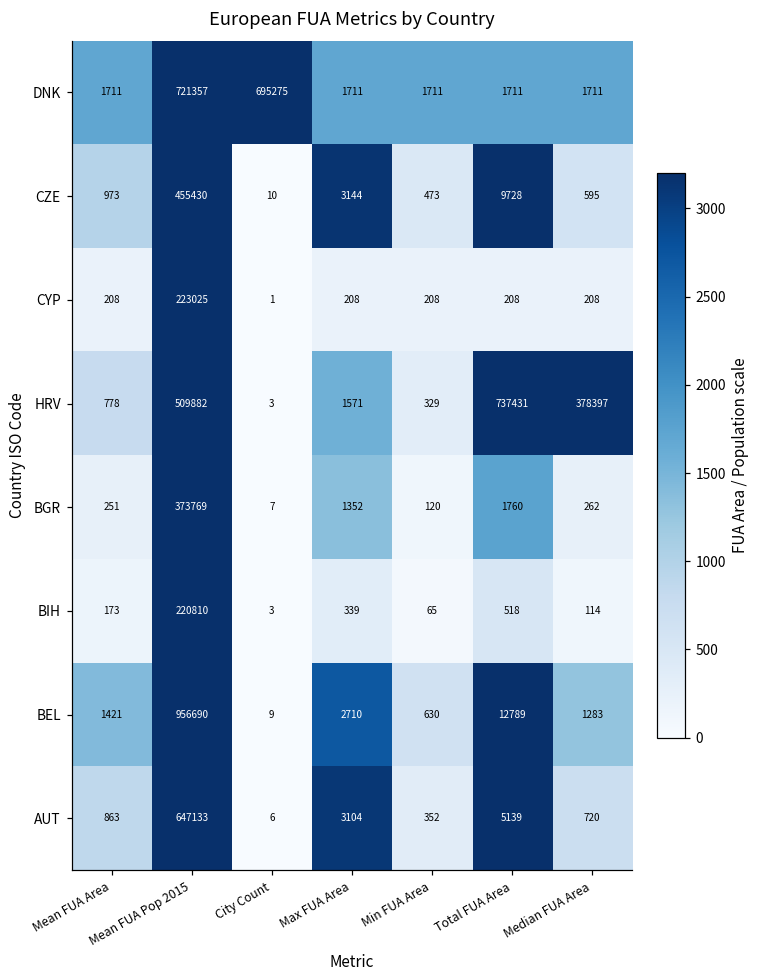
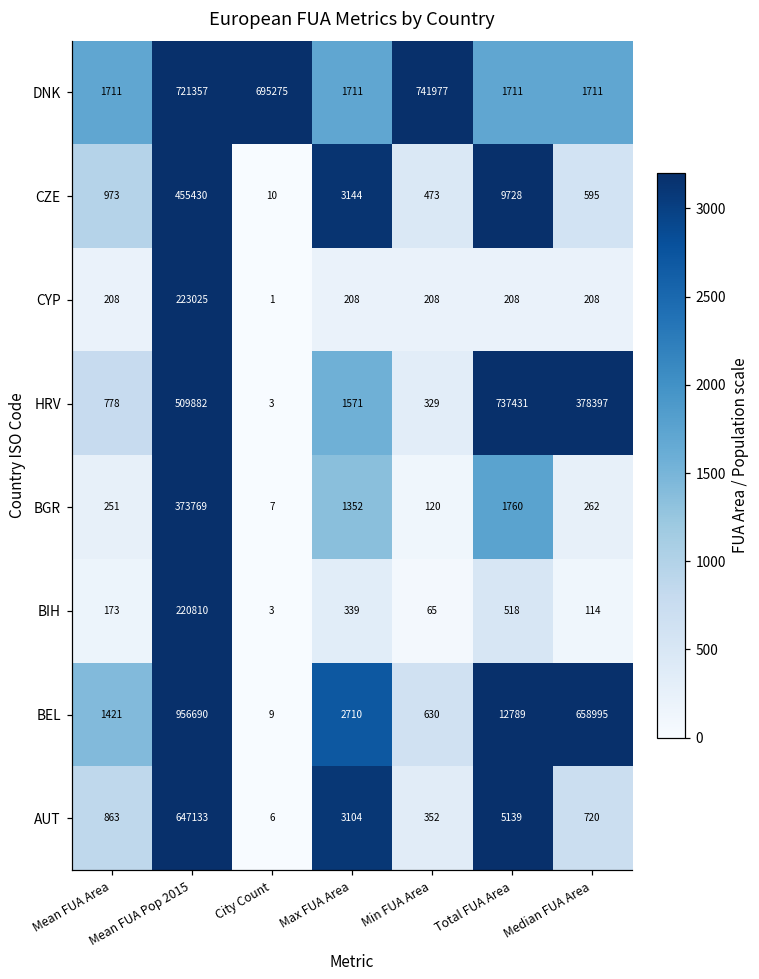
DNK, Min FUA Area: 1711 -> 741977
BEL, Median FUA Area: 1283 -> 658995
